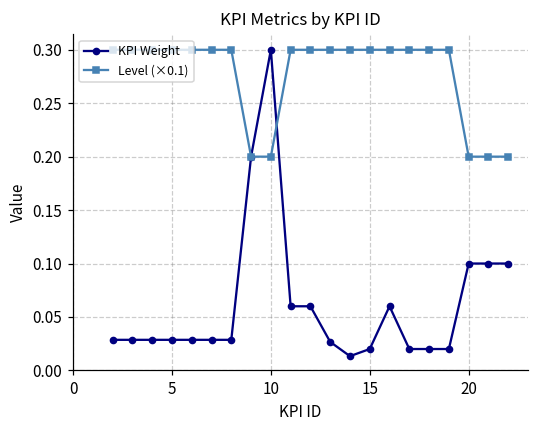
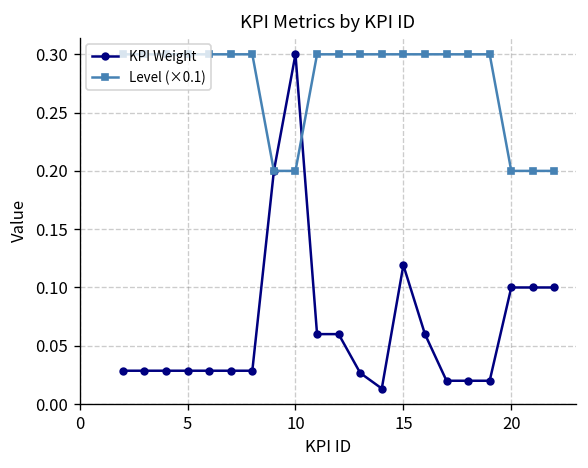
KPI Weight, 15: 0.02 -> 0.12
